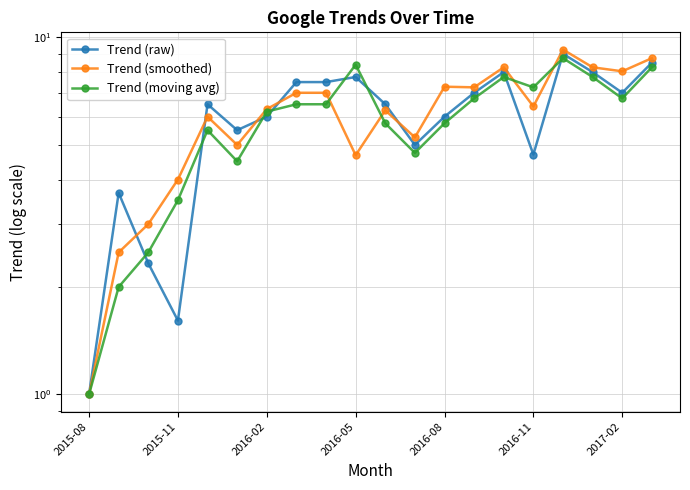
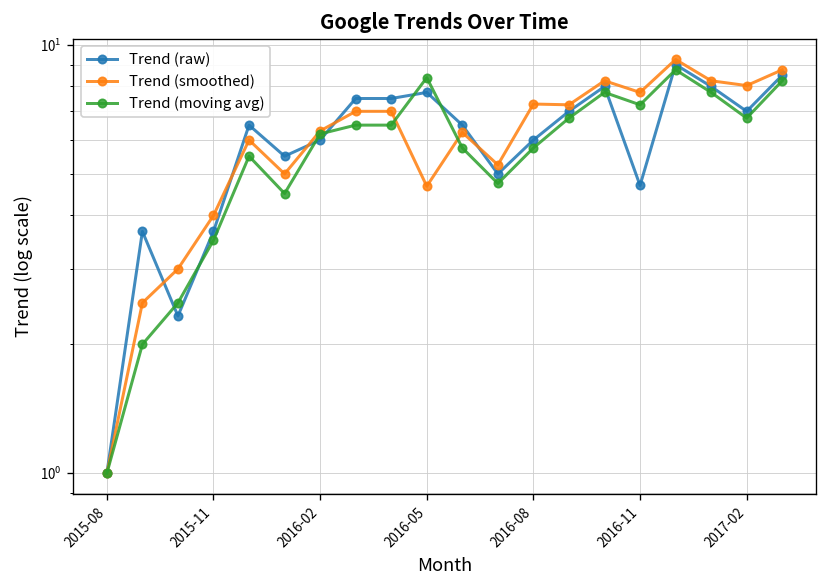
Trend (raw), 2015-11: 1.6 -> 3.7
Trend (smoothed), 2016-11: 6.4 -> 7.8
